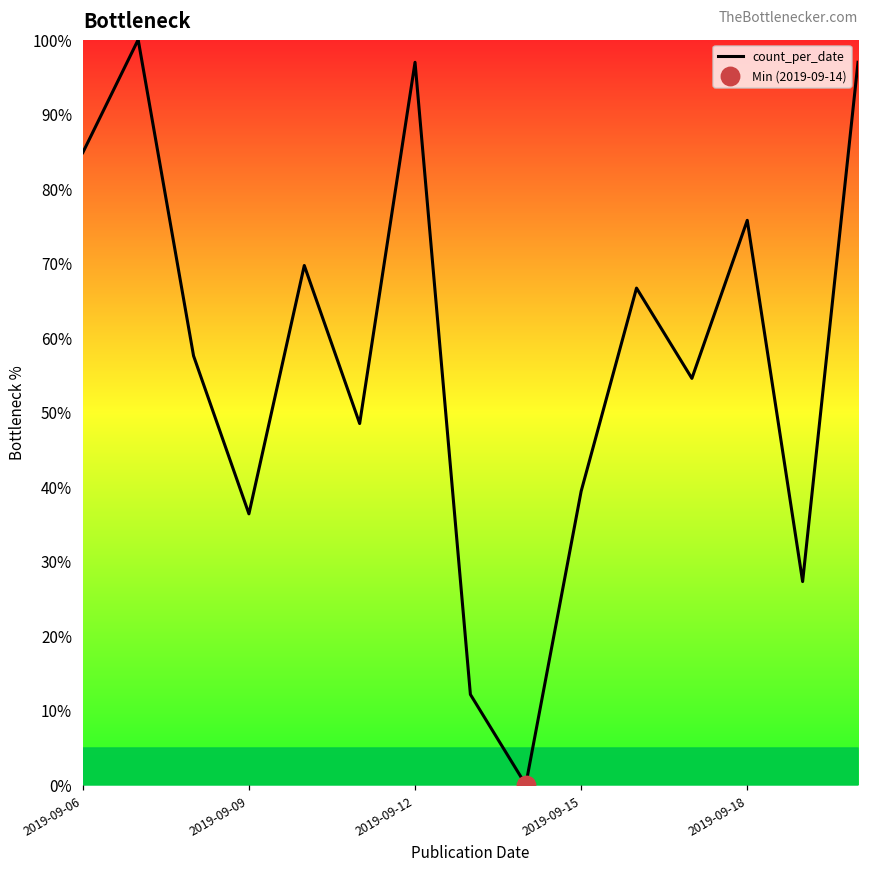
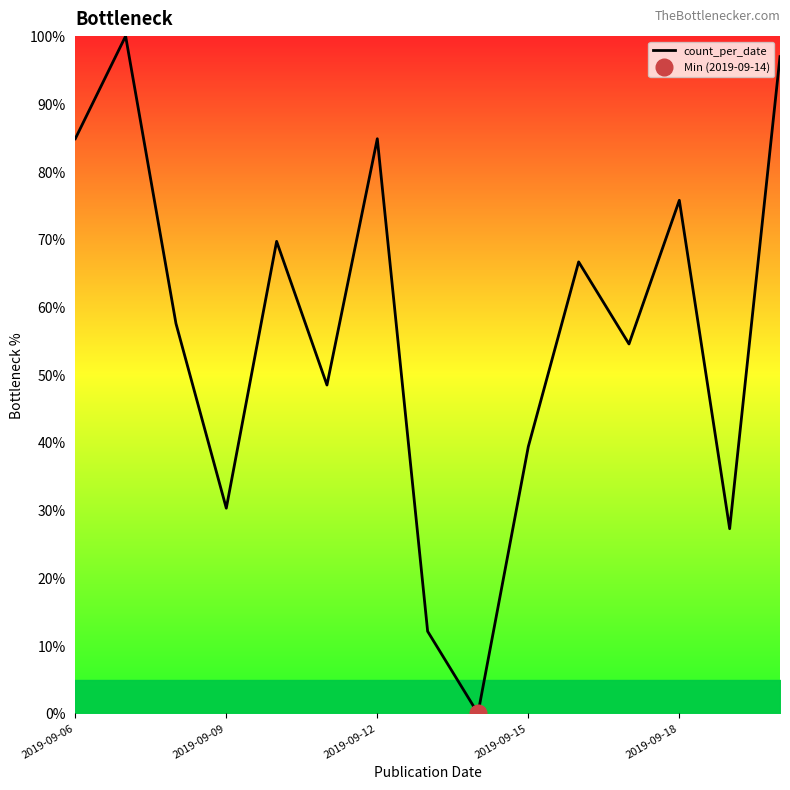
count_per_date, 2019-09-09: 36% -> 30%
count_per_date, 2019-09-12: 97% -> 85%
